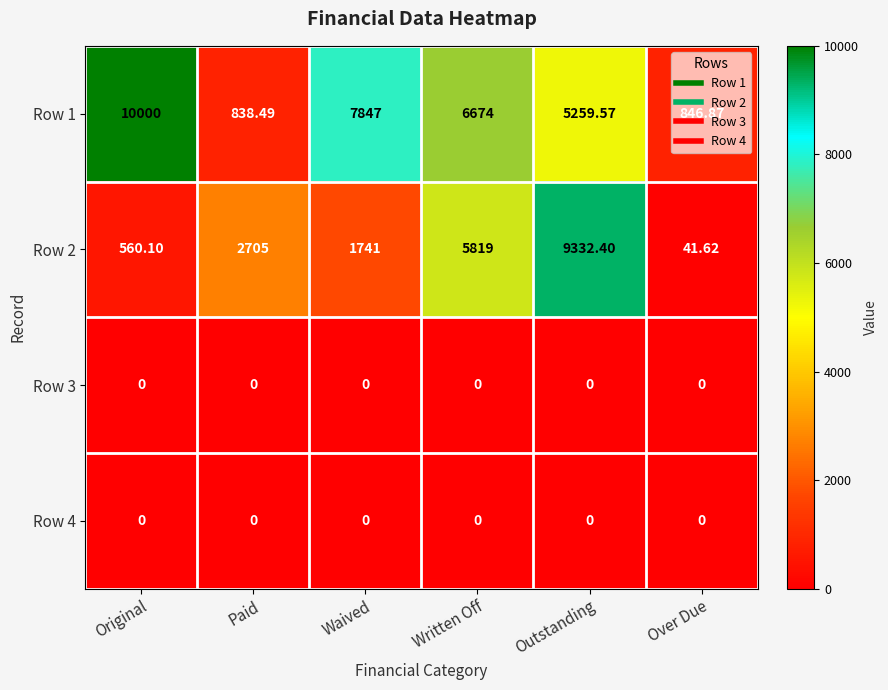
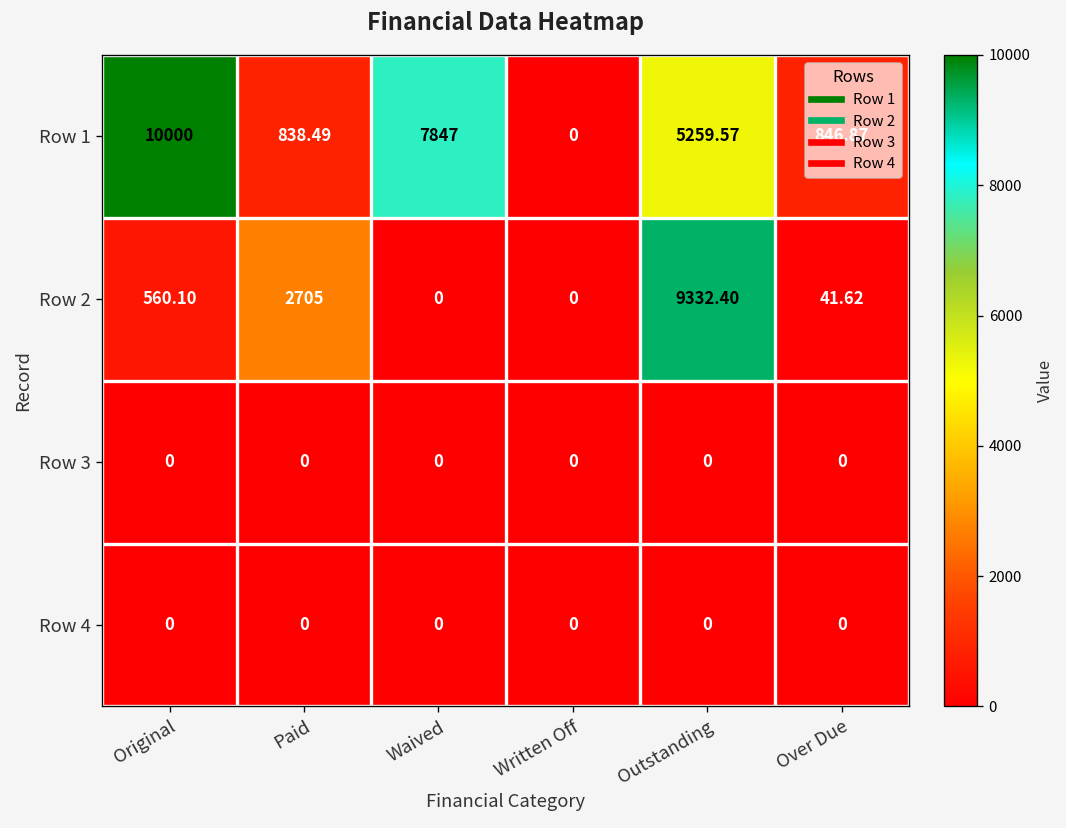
Row 1, Written Off: 6674 -> 0
Row 2, Waived: 1741 -> 0
Row 2, Written Off: 5819 -> 0
